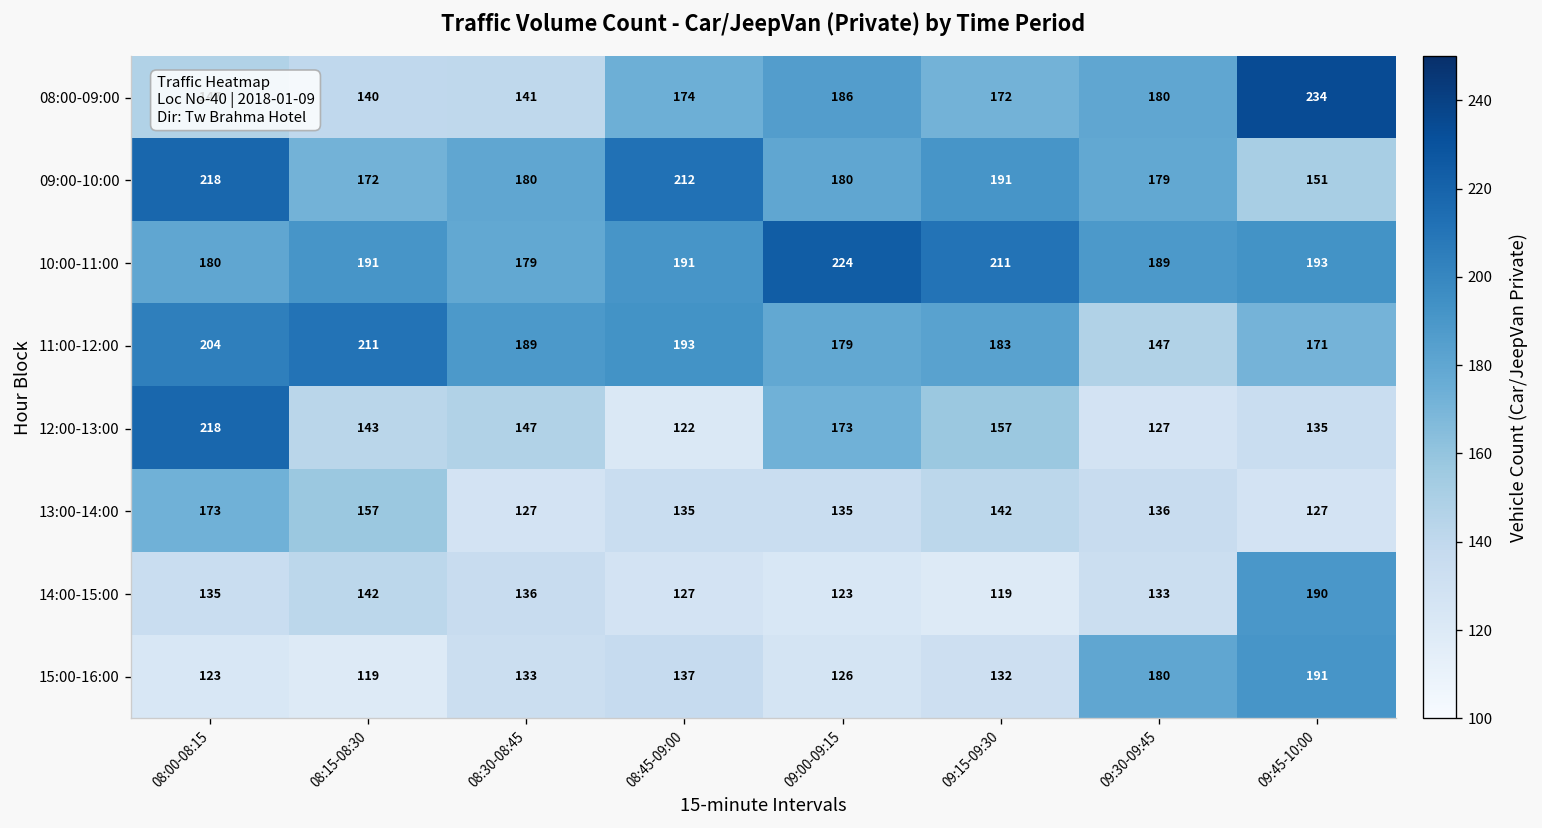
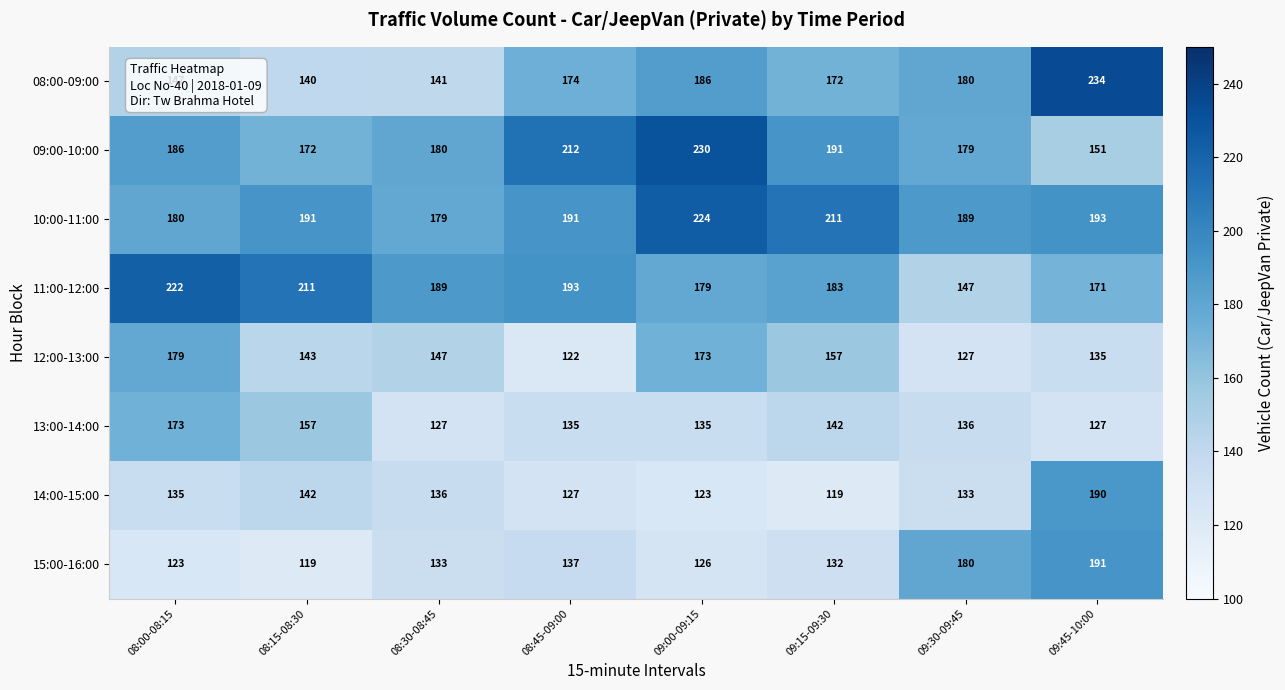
09:00-10:00, 08:00-08:15: 218 -> 186
09:00-10:00, 09:00-09:15: 180 -> 230
11:00-12:00, 08:00-08:15: 204 -> 222
12:00-13:00, 08:00-08:15: 218 -> 179
